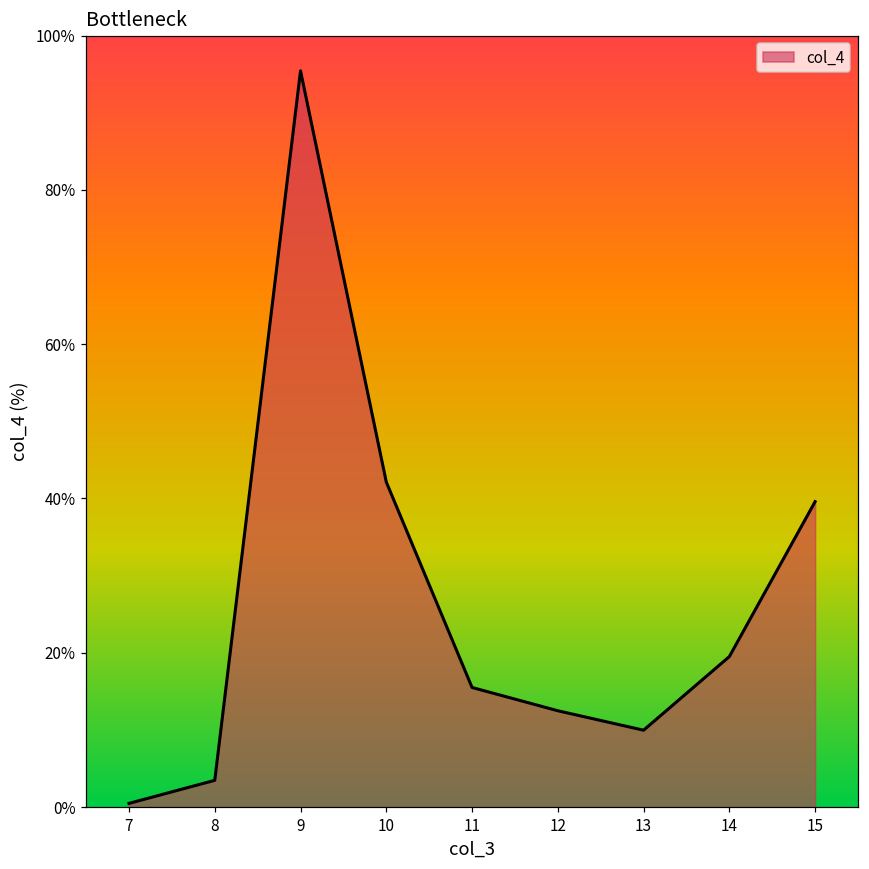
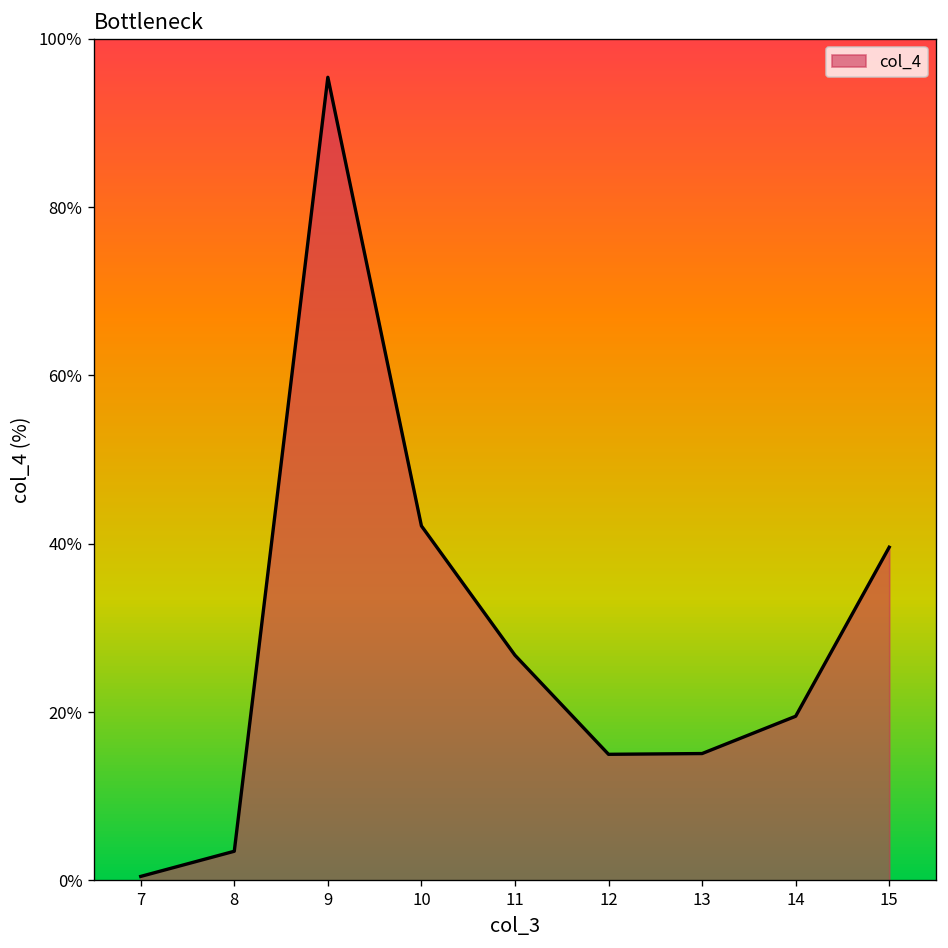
11: 16% -> 27%
12: 12% -> 15%
13: 10% -> 15%
